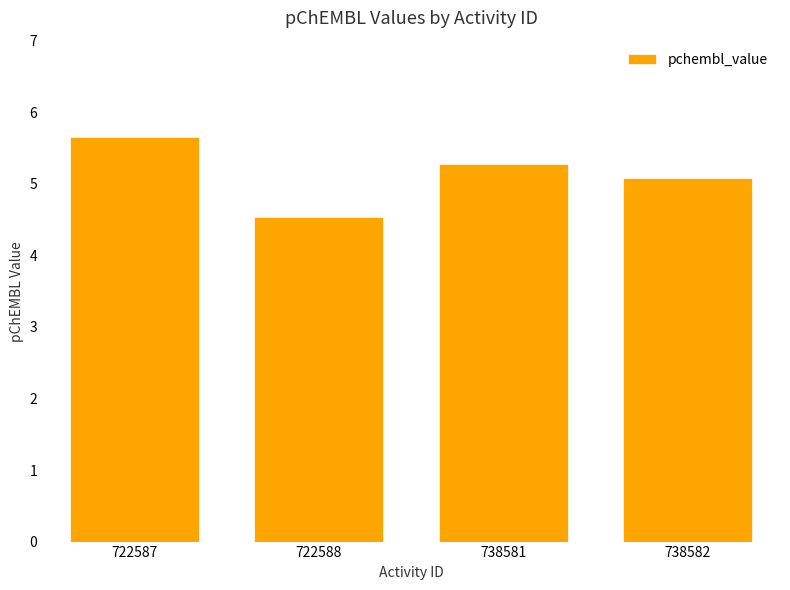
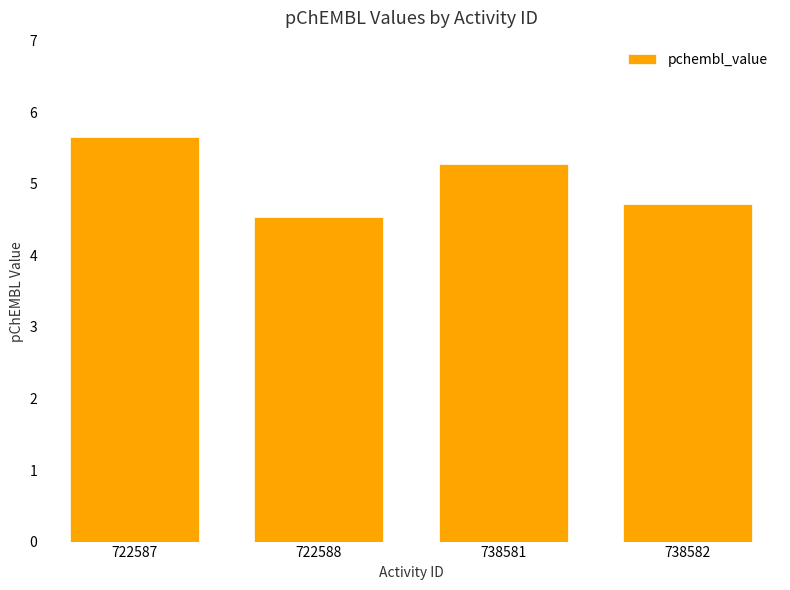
738582: 5.1 -> 4.7
